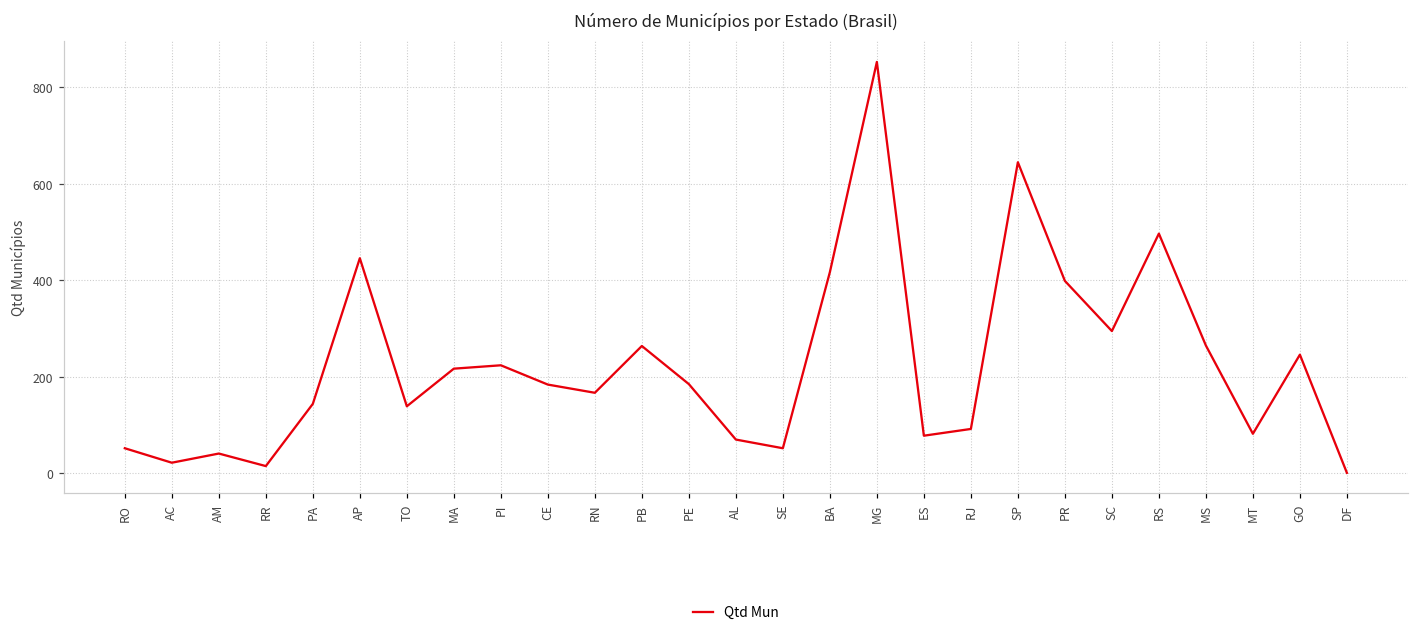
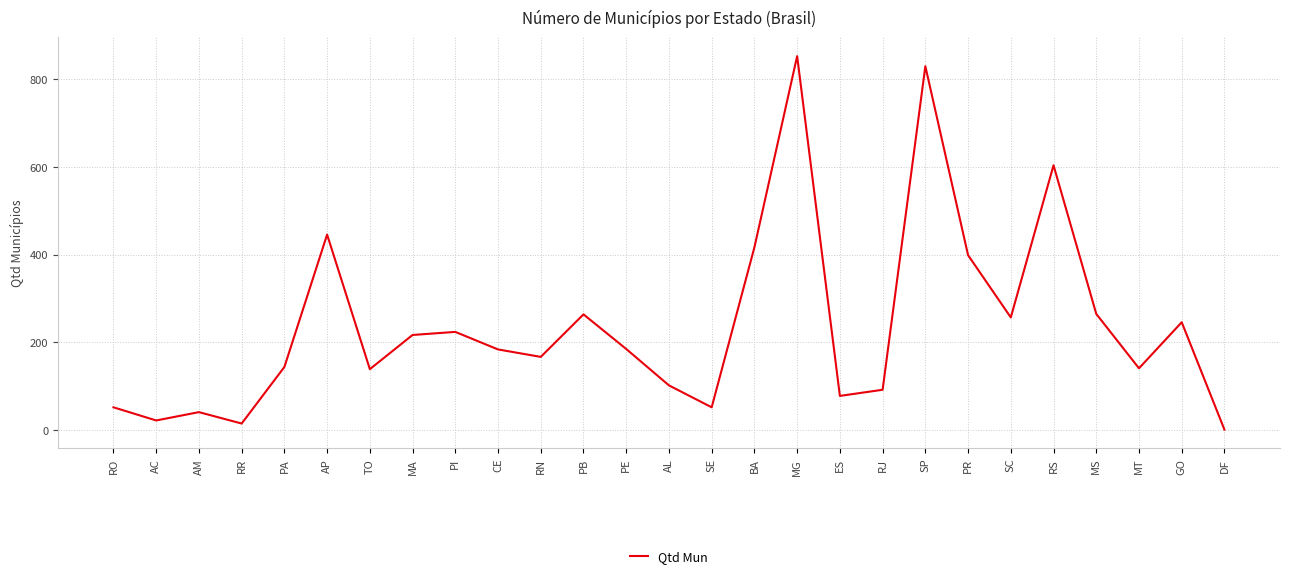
AL: 70 -> 100
SP: 650 -> 830
SC: 300 -> 260
RS: 500 -> 600
MT: 80 -> 140
